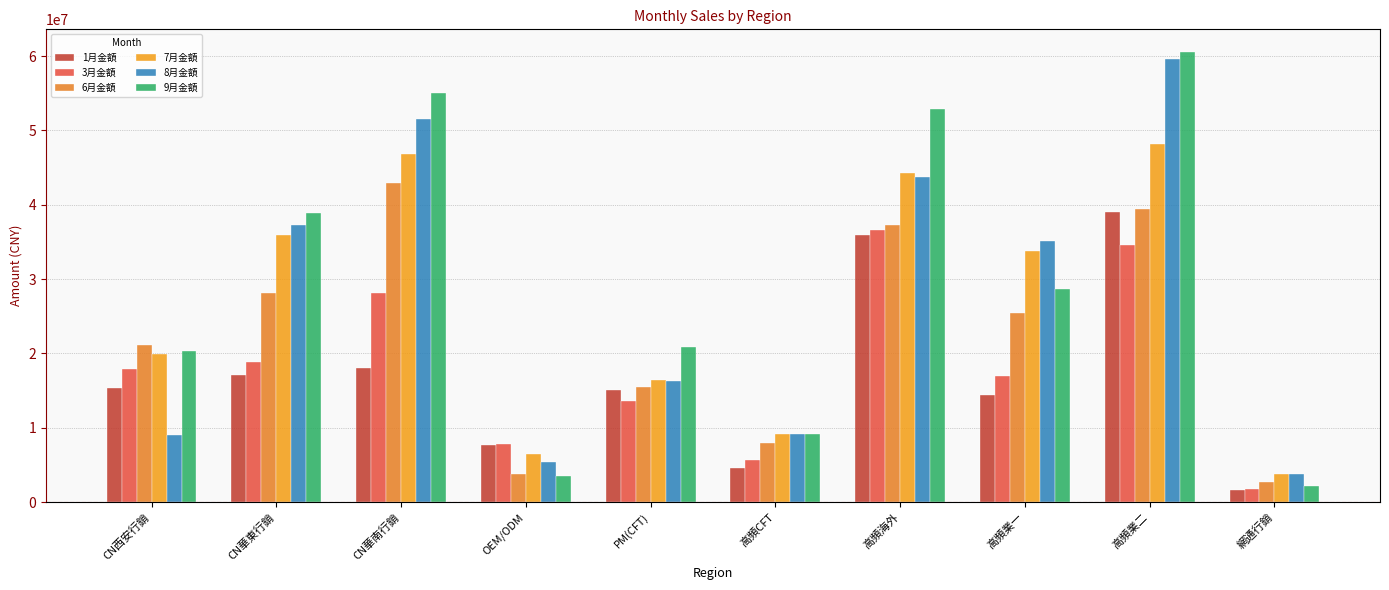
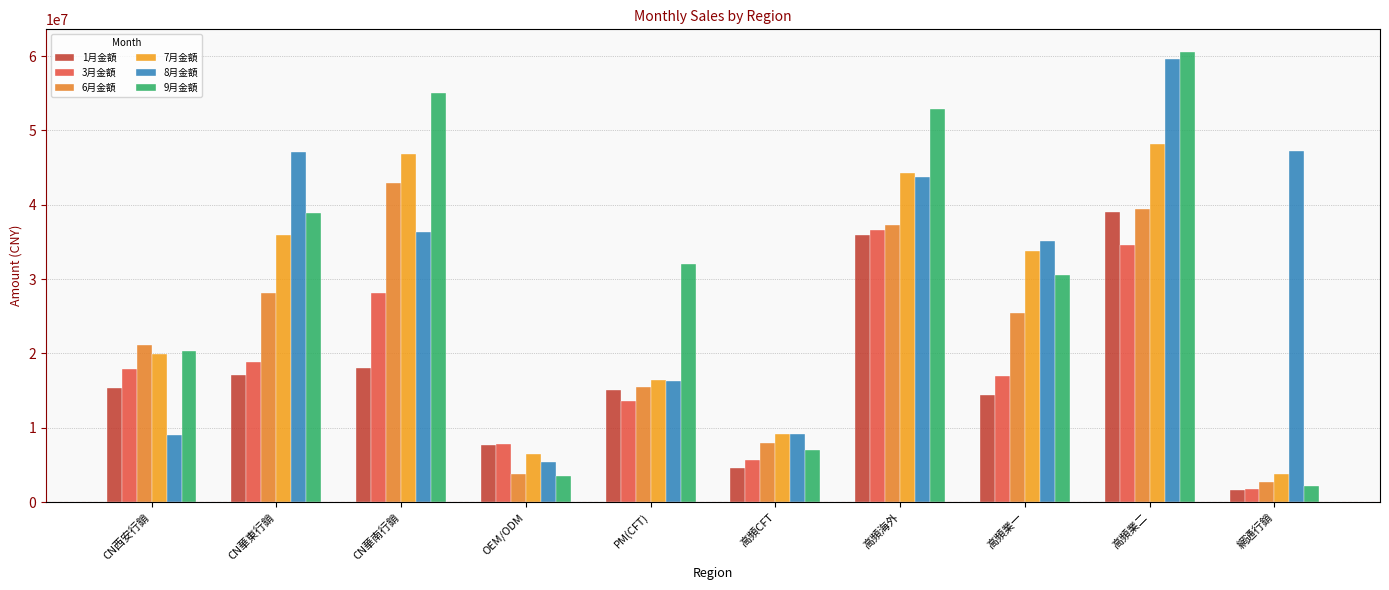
8月金額, CN華東行銷: 37000000 -> 47000000
8月金額, CN華南行銷: 52000000 -> 36000000
9月金額, PM(CFT): 21000000 -> 32000000
9月金額, 高頻CFT: 9000000 -> 7000000
9月金額, 高頻業一: 29000000 -> 31000000
8月金額, 網通行銷: 4000000 -> 47000000
